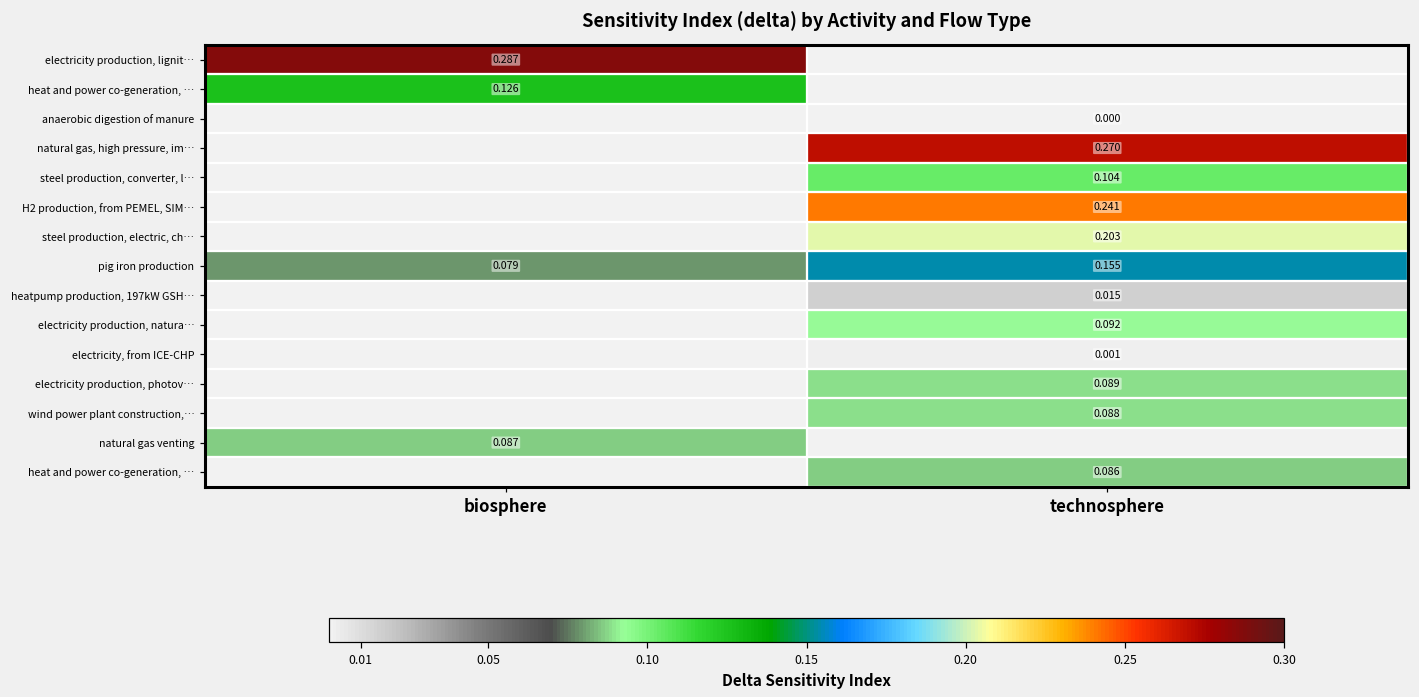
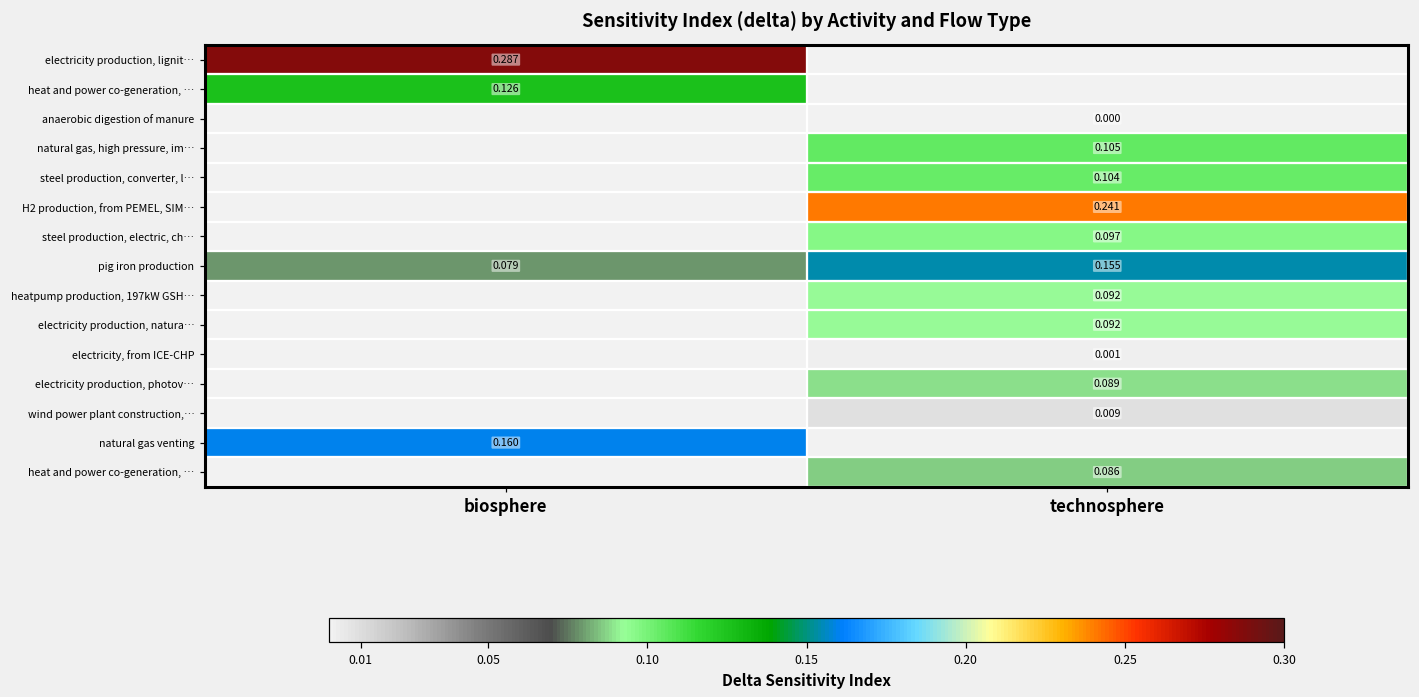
natural gas, high pressure, im…, technosphere: 0.270 -> 0.105
steel production, electric, ch…, technosphere: 0.203 -> 0.097
heatpump production, 197kW GSH…, technosphere: 0.015 -> 0.092
wind power plant construction,…, technosphere: 0.088 -> 0.009
natural gas venting, biosphere: 0.087 -> 0.160
